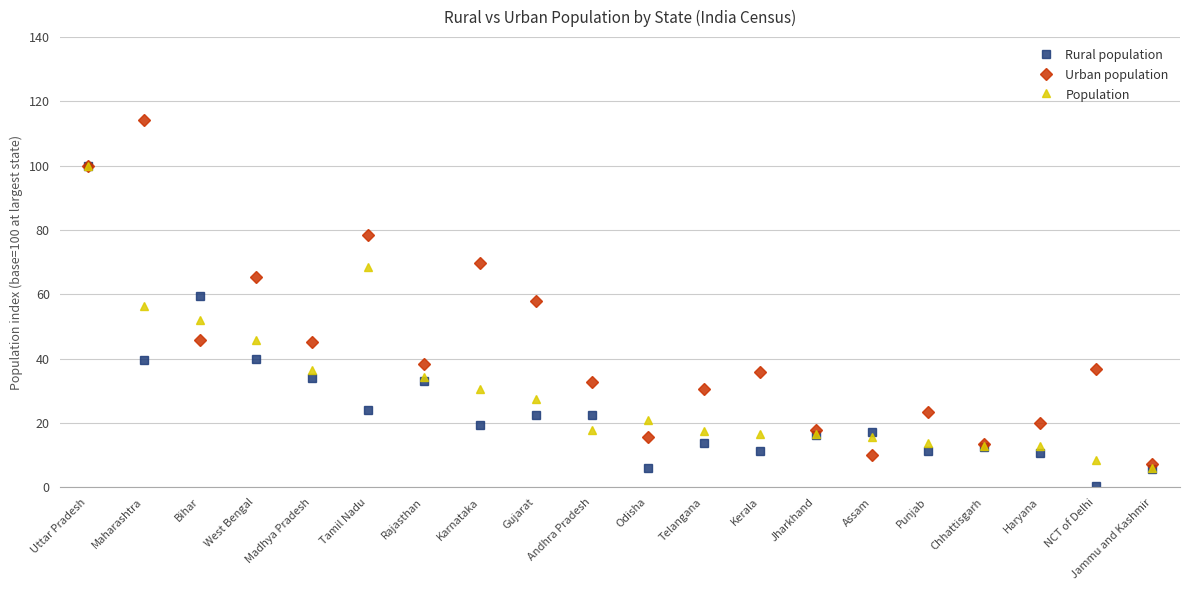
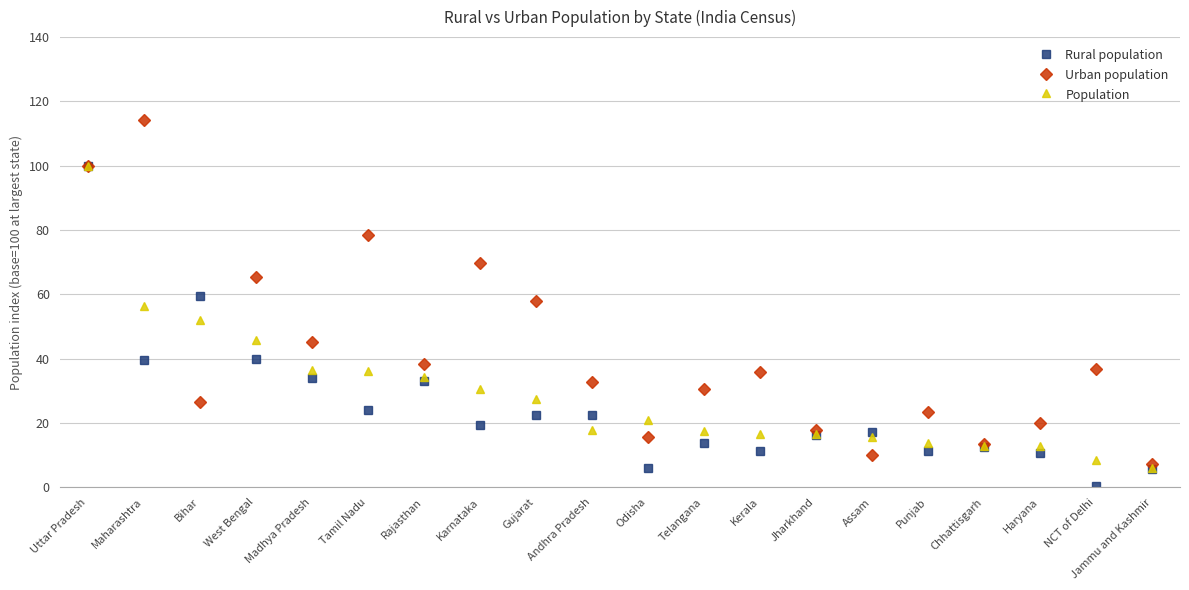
Urban population, Bihar: 46 -> 26
Population, Tamil Nadu: 69 -> 36
